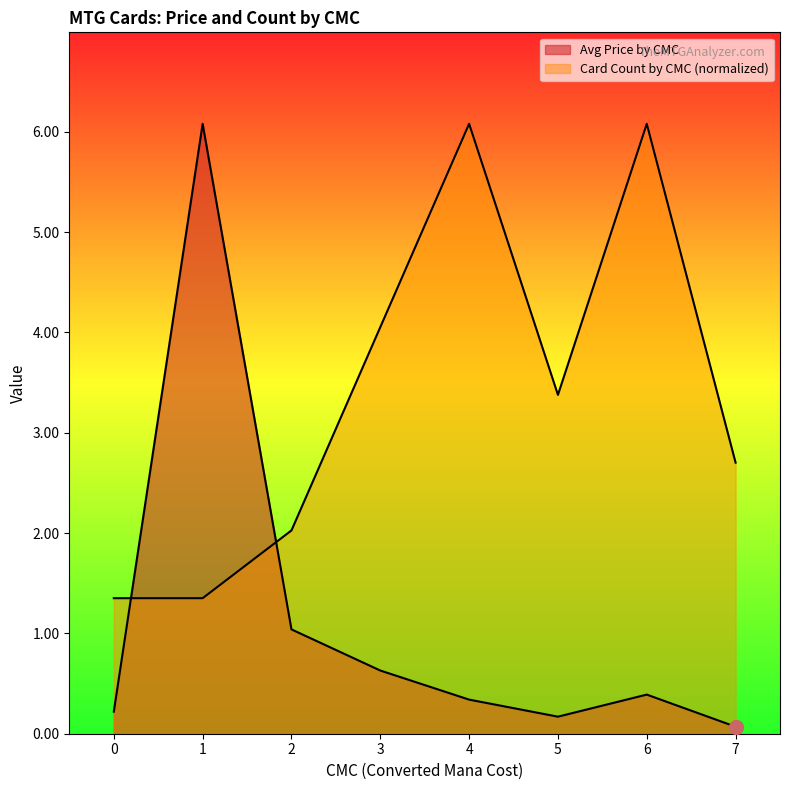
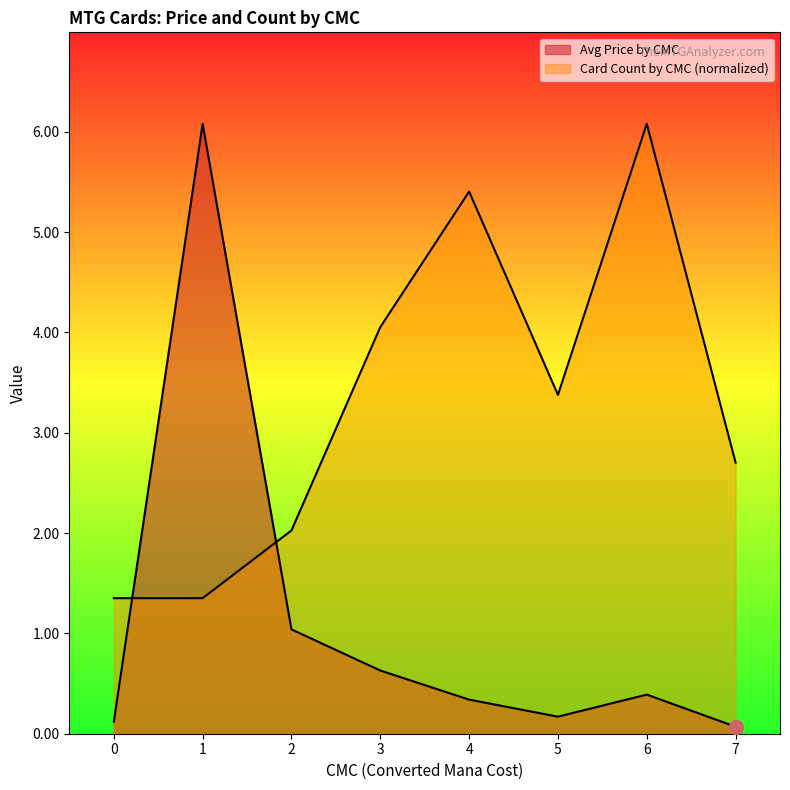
Avg Price by CMC, 0: 0.22 -> 0.12
Card Count by CMC (normalized), 4: 6.08 -> 5.40
